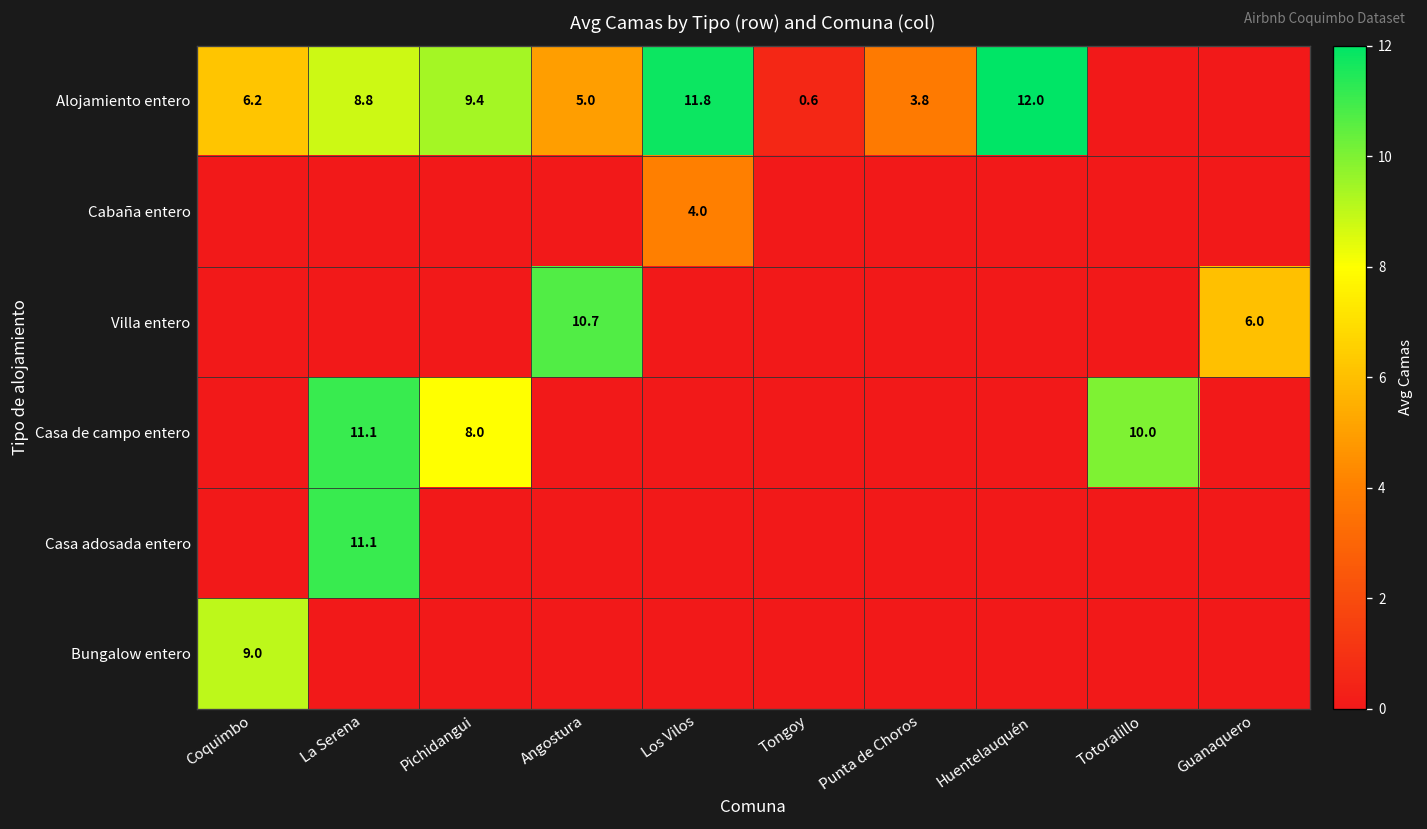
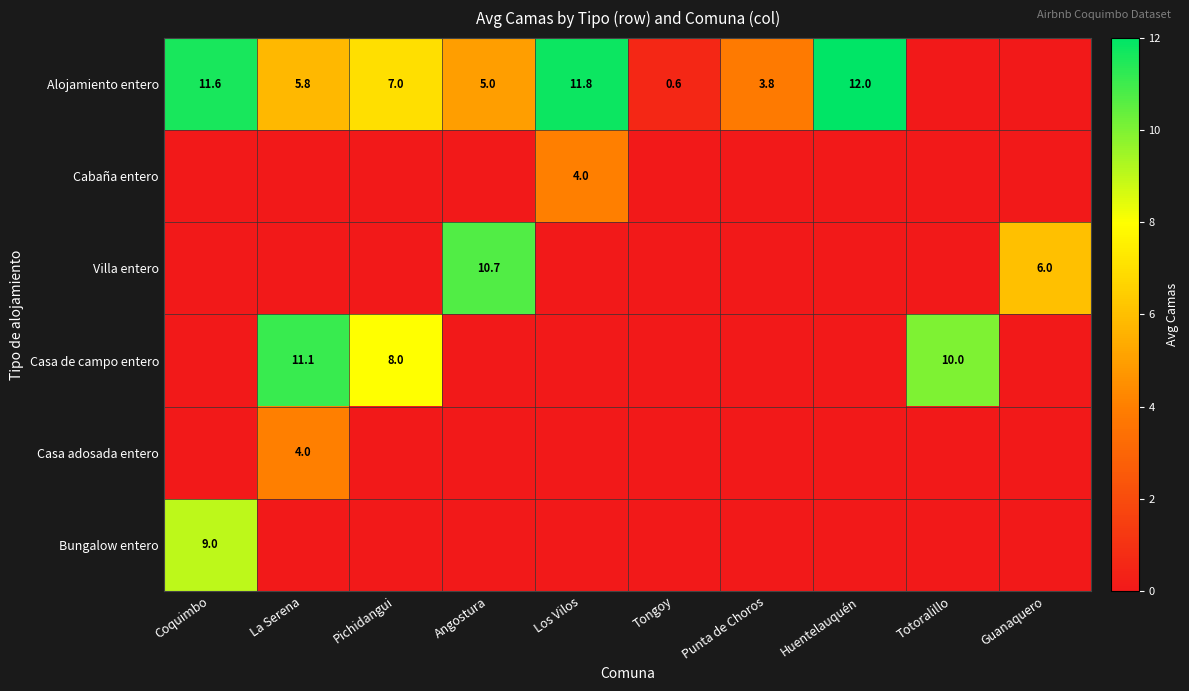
Alojamiento entero, Coquimbo: 6.2 -> 11.6
Alojamiento entero, La Serena: 8.8 -> 5.8
Alojamiento entero, Pichidangui: 9.4 -> 7.0
Casa adosada entero, La Serena: 11.1 -> 4.0
